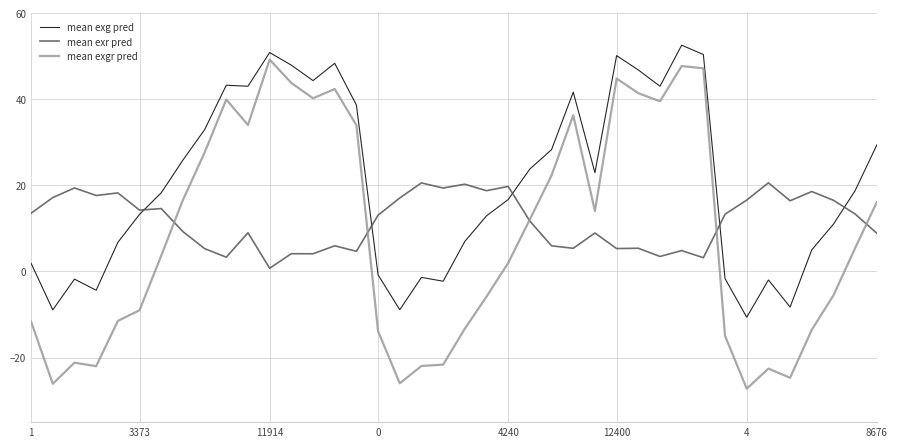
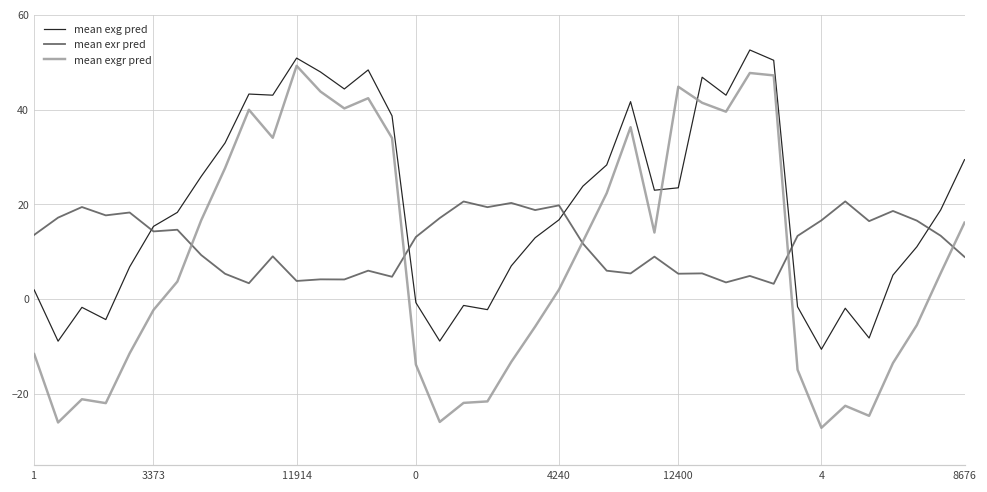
mean exg pred, 3373: 13 -> 15
mean exgr pred, 3373: -9 -> -2
mean exr pred, 11914: 1 -> 4
mean exg pred, 12400: 50 -> 23
